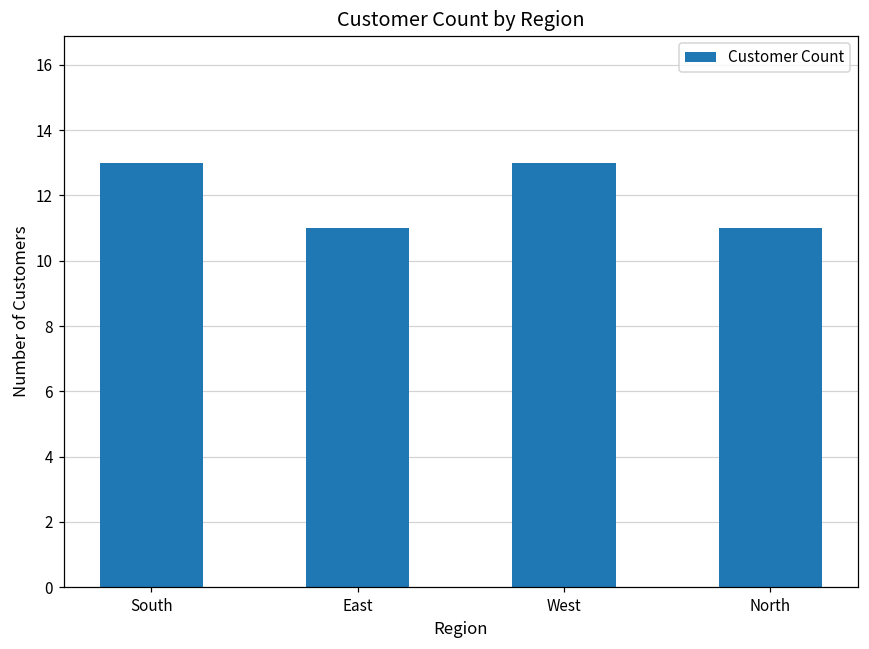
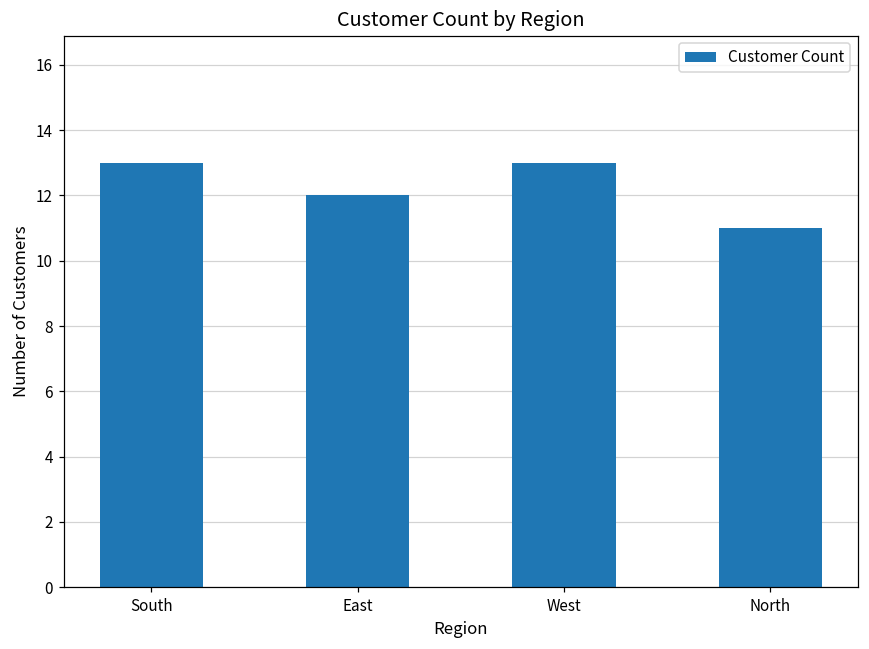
East: 11 -> 12
